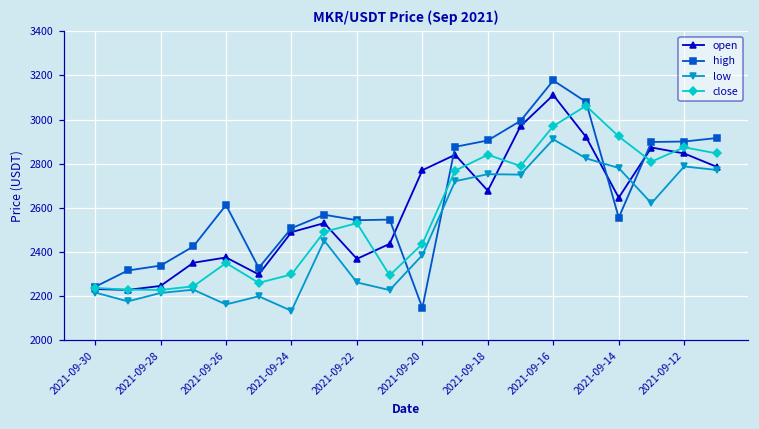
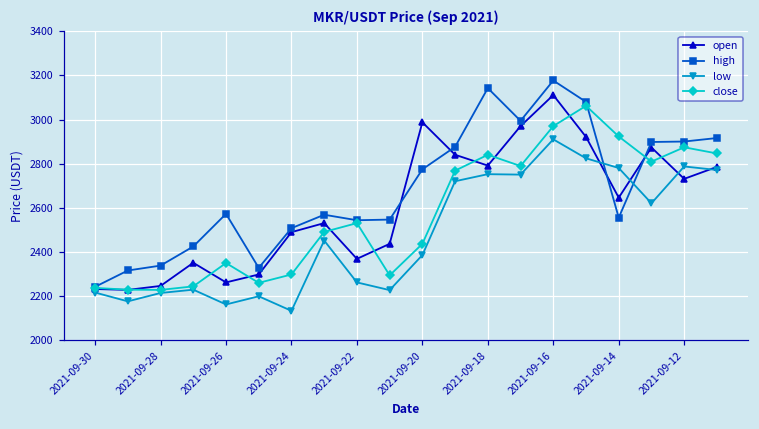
open, 2021-09-26: 2370 -> 2260
high, 2021-09-26: 2610 -> 2570
open, 2021-09-20: 2770 -> 2990
high, 2021-09-20: 2150 -> 2770
open, 2021-09-18: 2680 -> 2790
high, 2021-09-18: 2910 -> 3140
open, 2021-09-12: 2850 -> 2730
